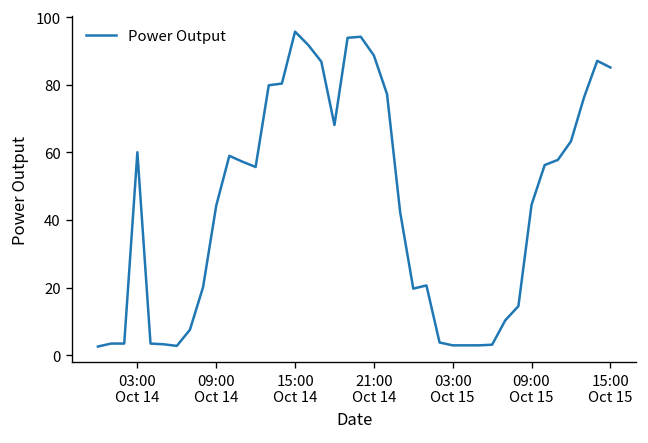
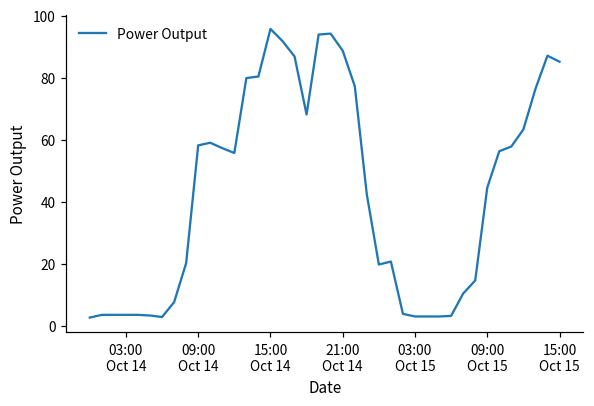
03:00 Oct 14: 60 -> 3
09:00 Oct 14: 44 -> 58
